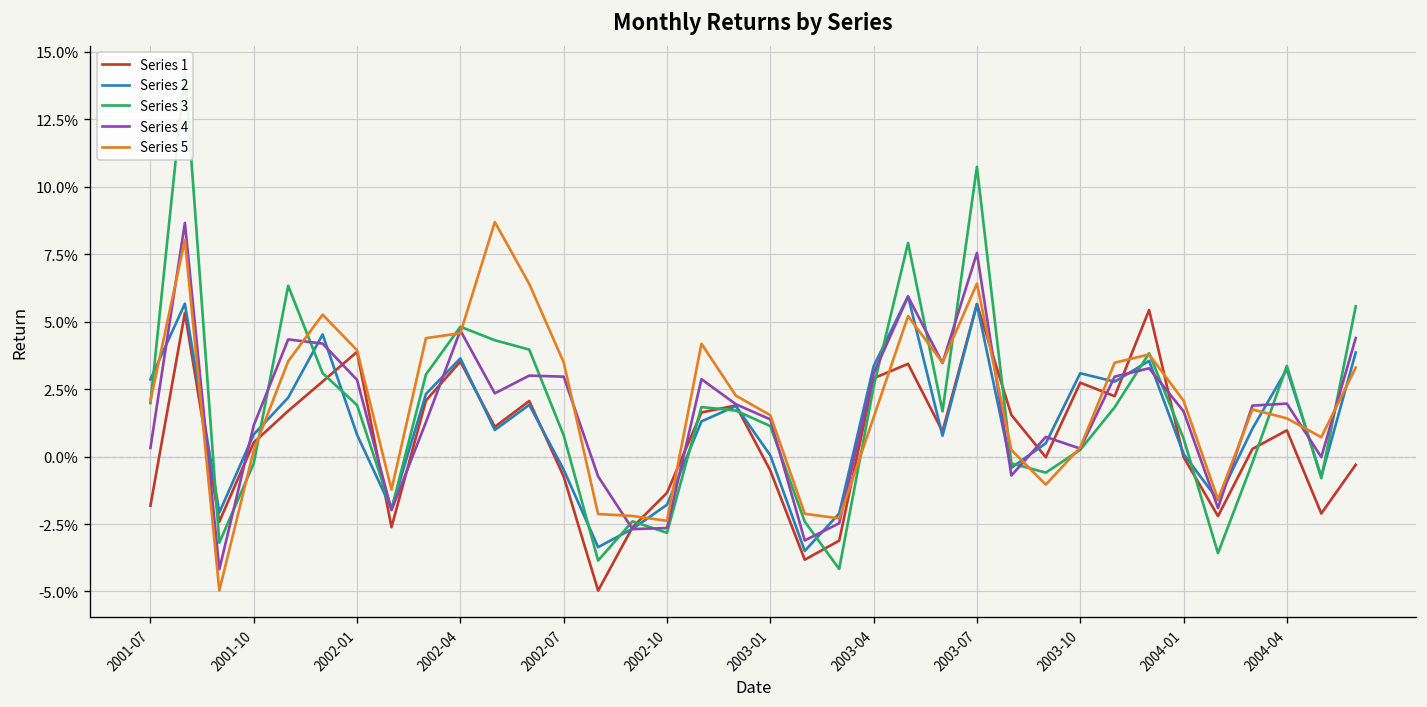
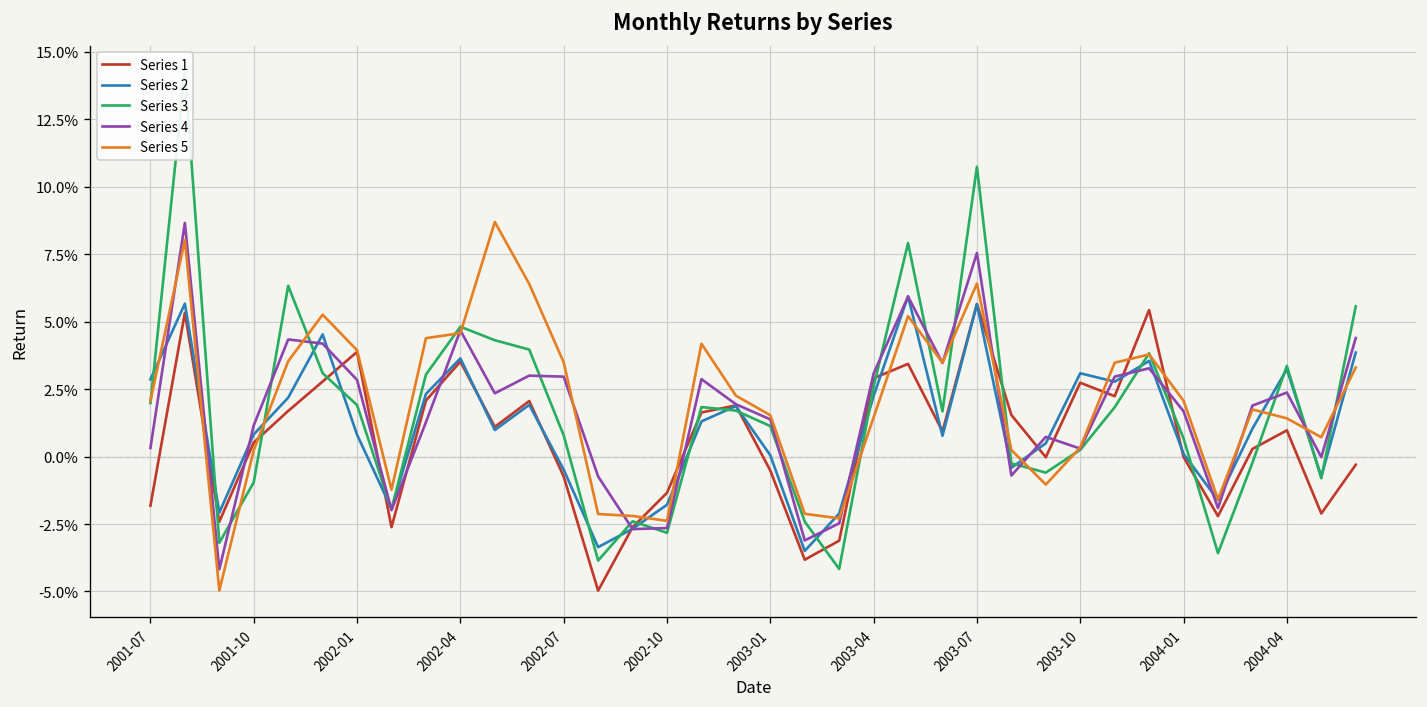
Series 3, 2001-10: -0.3% -> -1.0%
Series 2, 2003-04: 3.3% -> 2.2%
Series 4, 2004-04: 2.0% -> 2.4%
